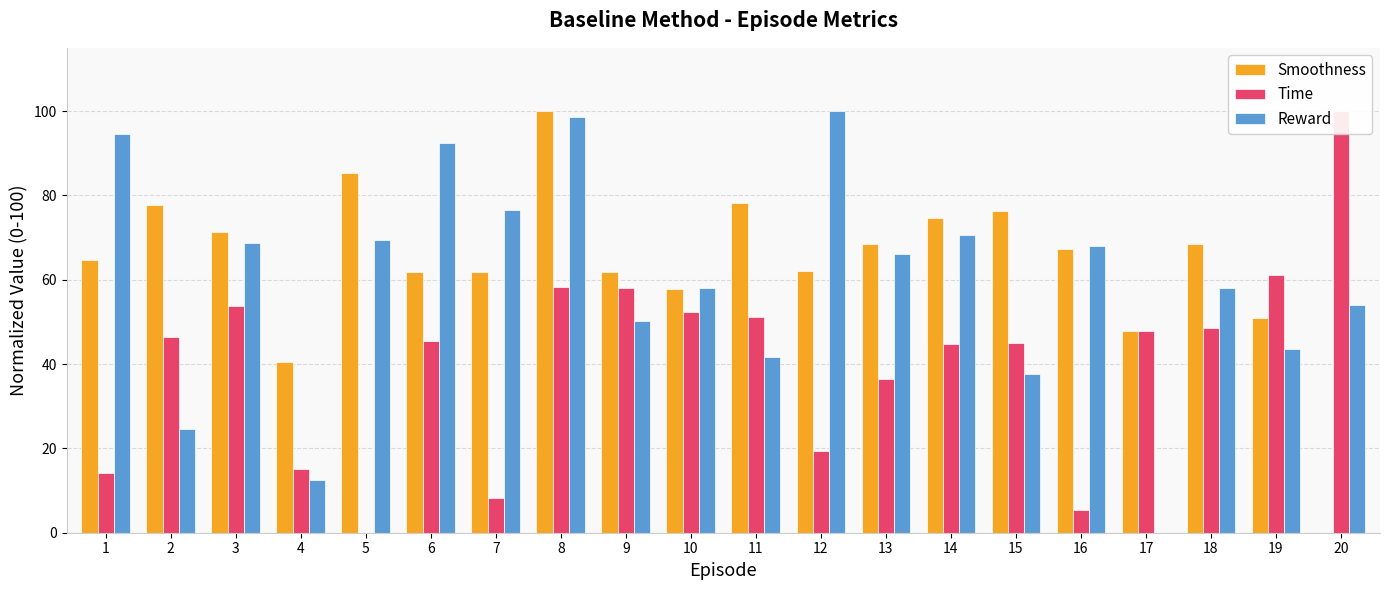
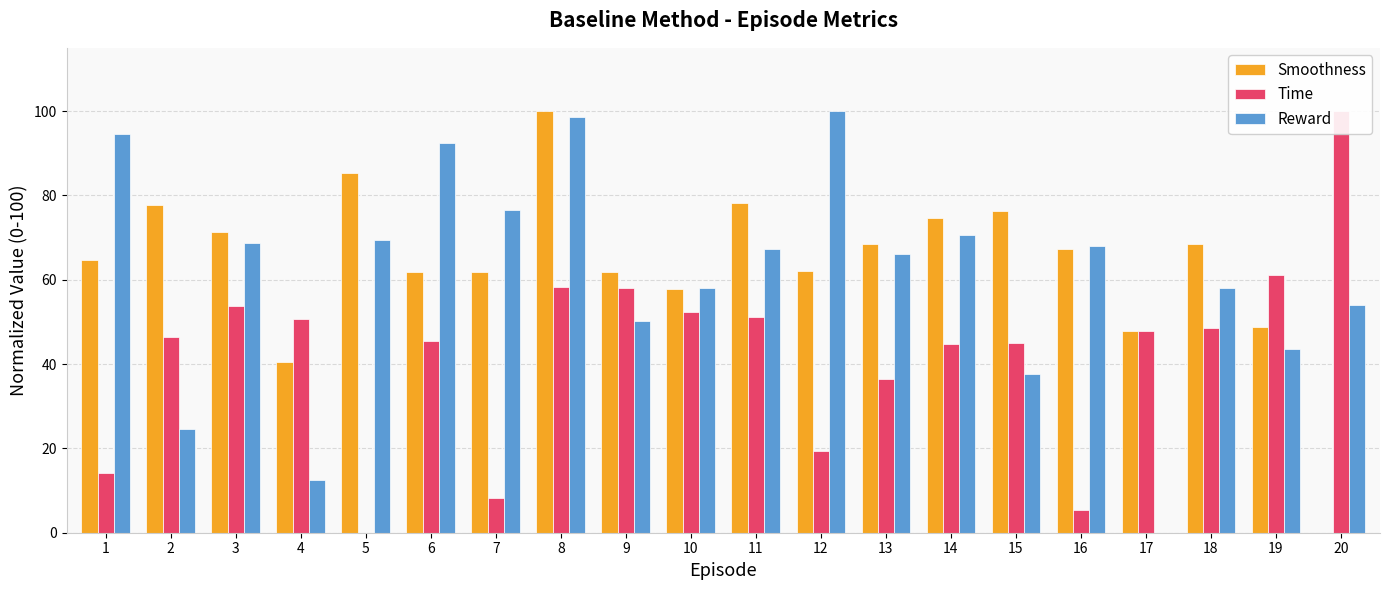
Time, 4: 15 -> 51
Reward, 11: 42 -> 67
Smoothness, 19: 51 -> 49
